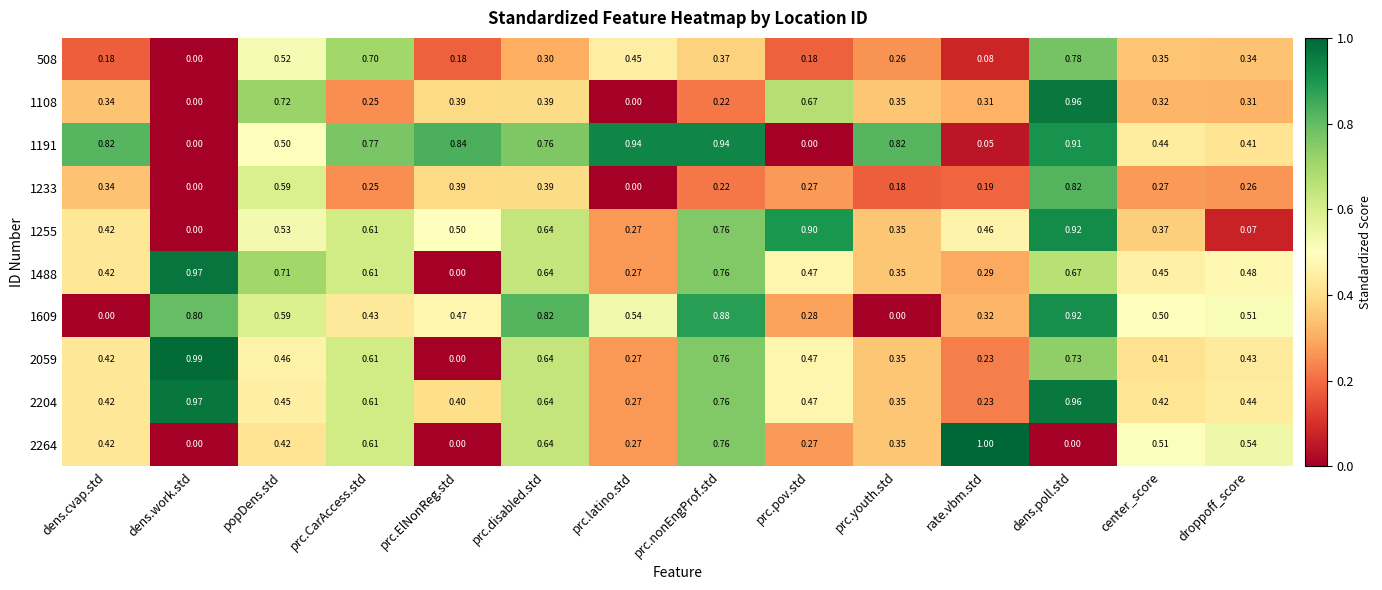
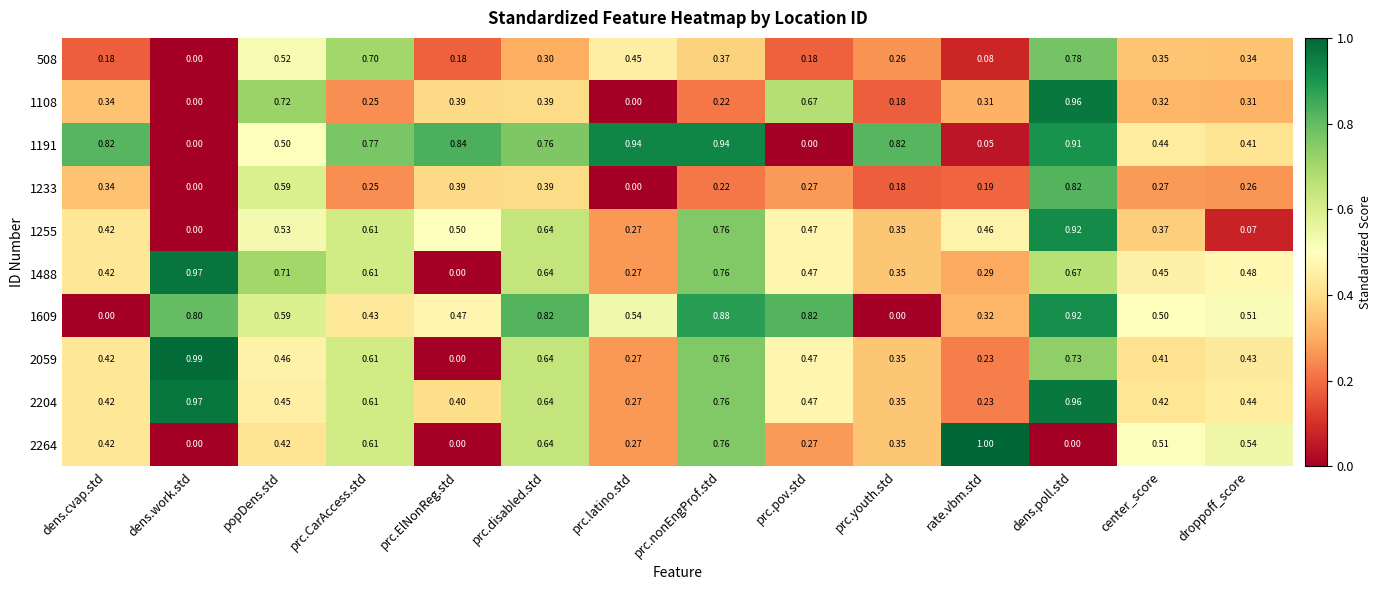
1108, prc.youth.std: 0.35 -> 0.18
1255, prc.pov.std: 0.90 -> 0.47
1609, prc.pov.std: 0.28 -> 0.82
